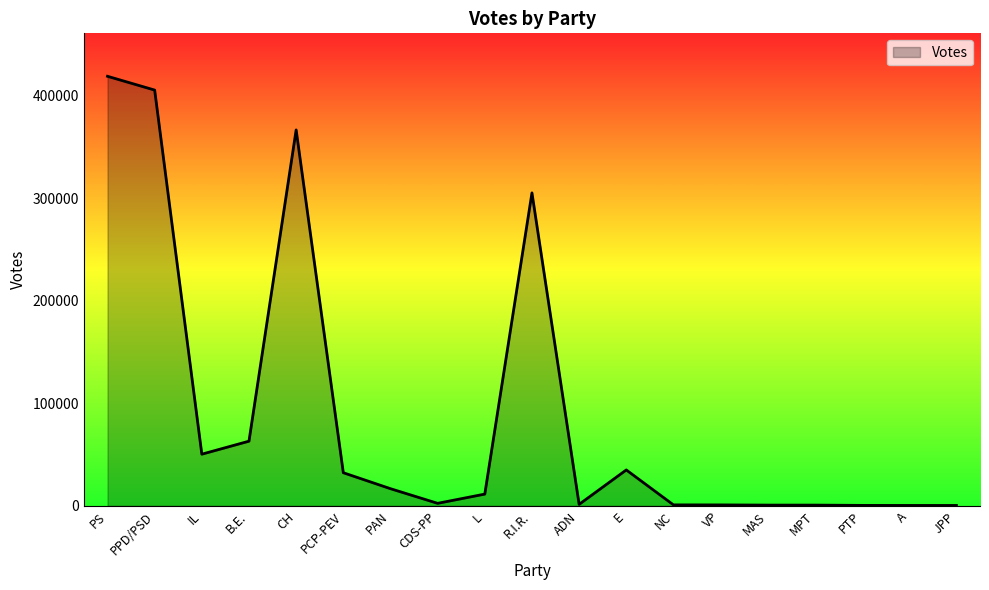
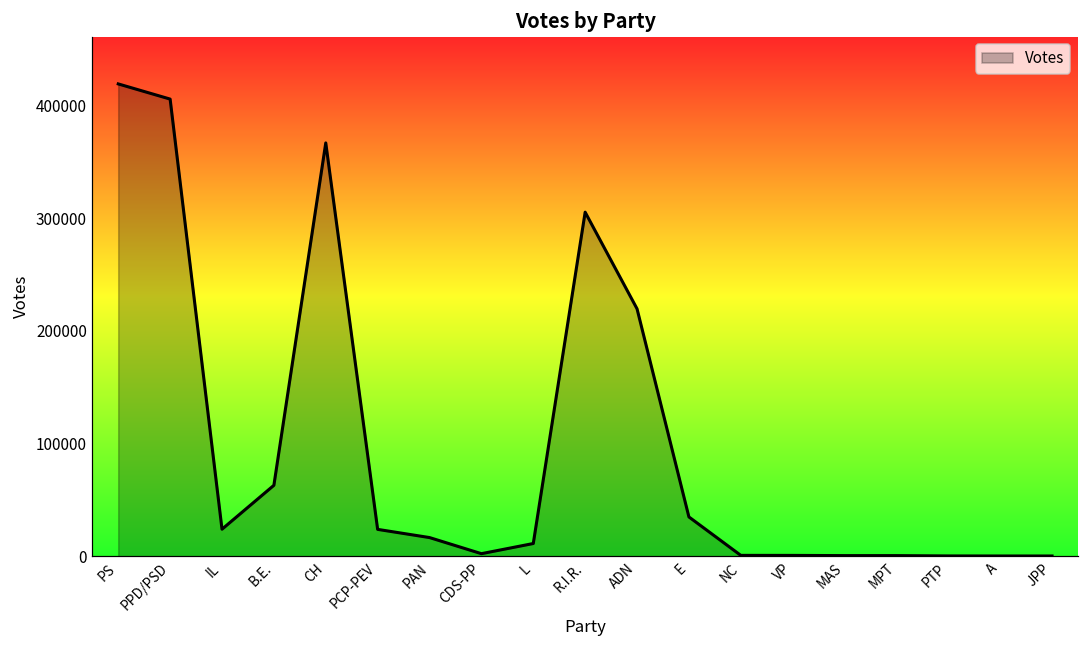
IL: 50000 -> 24000
PCP-PEV: 32000 -> 24000
ADN: 1000 -> 219000
